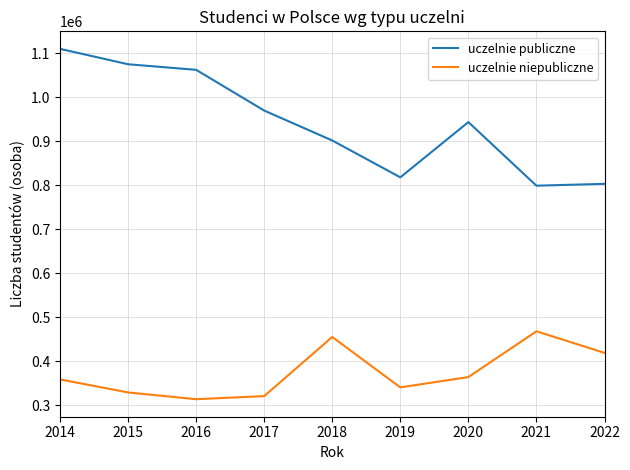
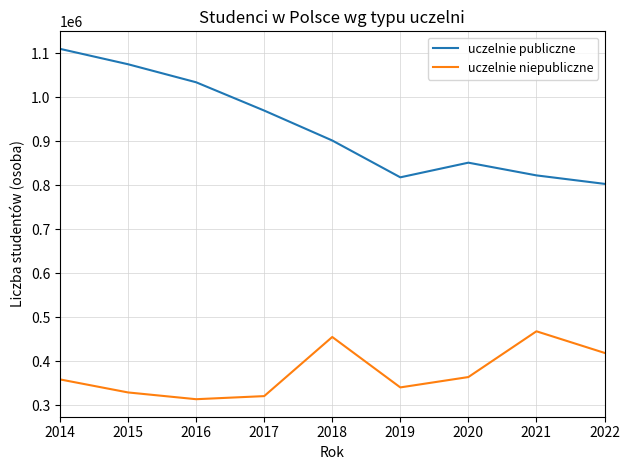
uczelnie publiczne, 2016: 1060000 -> 1030000
uczelnie publiczne, 2020: 940000 -> 850000
uczelnie publiczne, 2021: 800000 -> 820000
